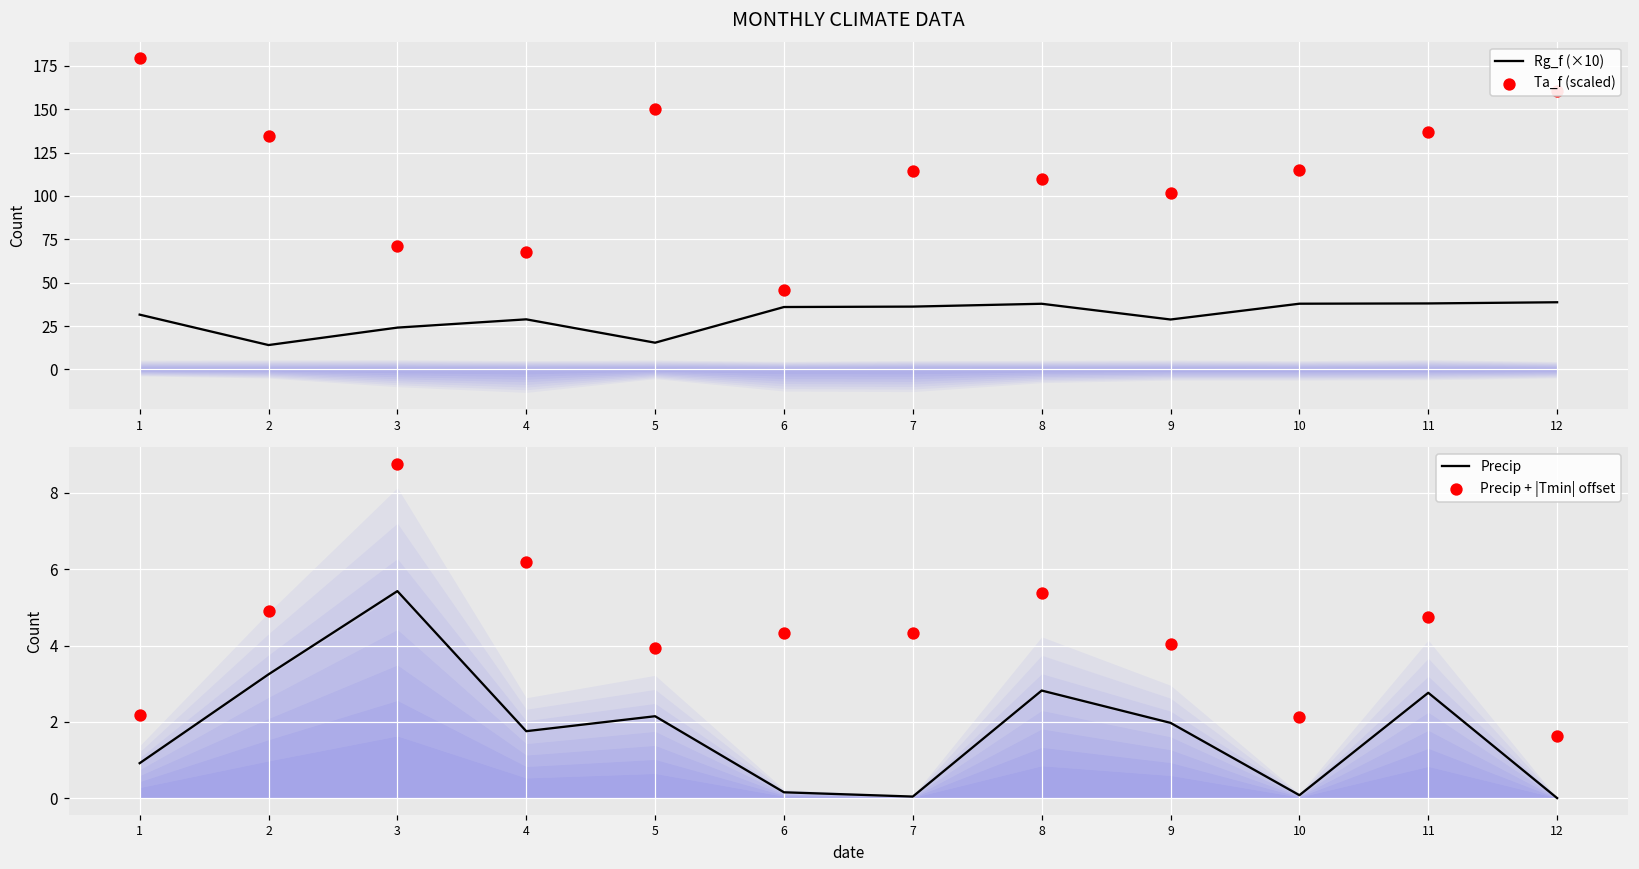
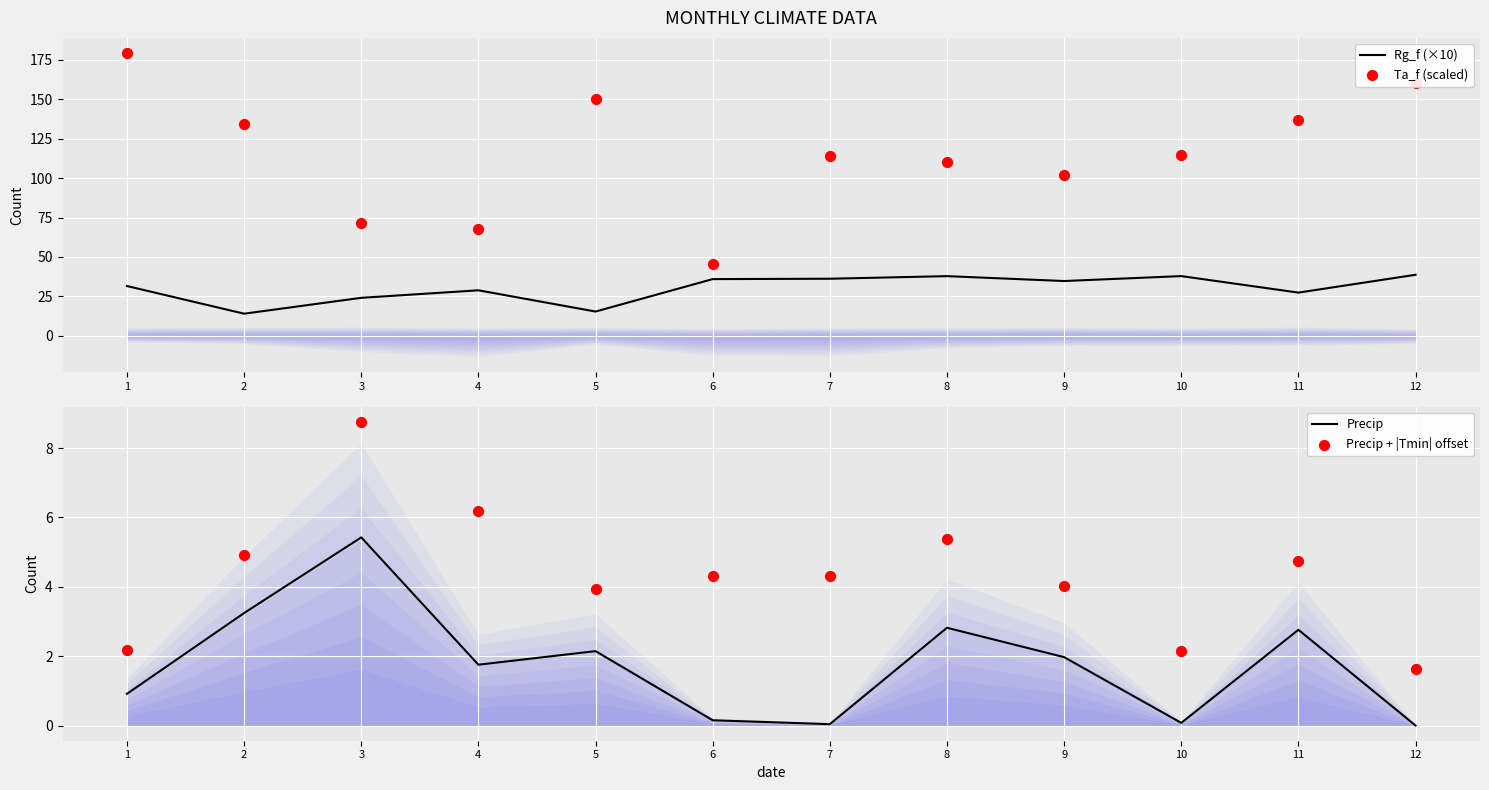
MONTHLY CLIMATE DATA, Rg_f (×10), 9: 29 -> 35
MONTHLY CLIMATE DATA, Rg_f (×10), 11: 38 -> 27
